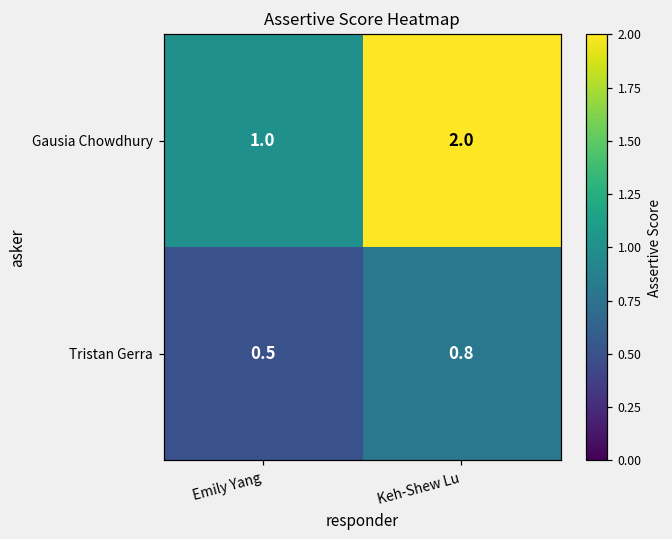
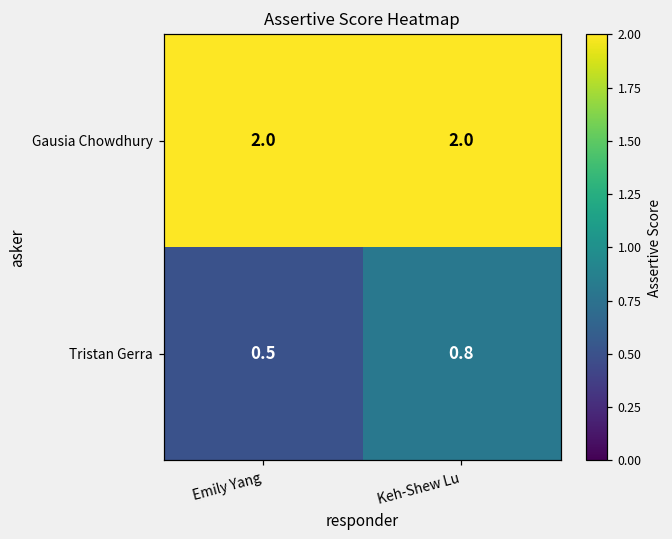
Gausia Chowdhury, Emily Yang: 1.0 -> 2.0
